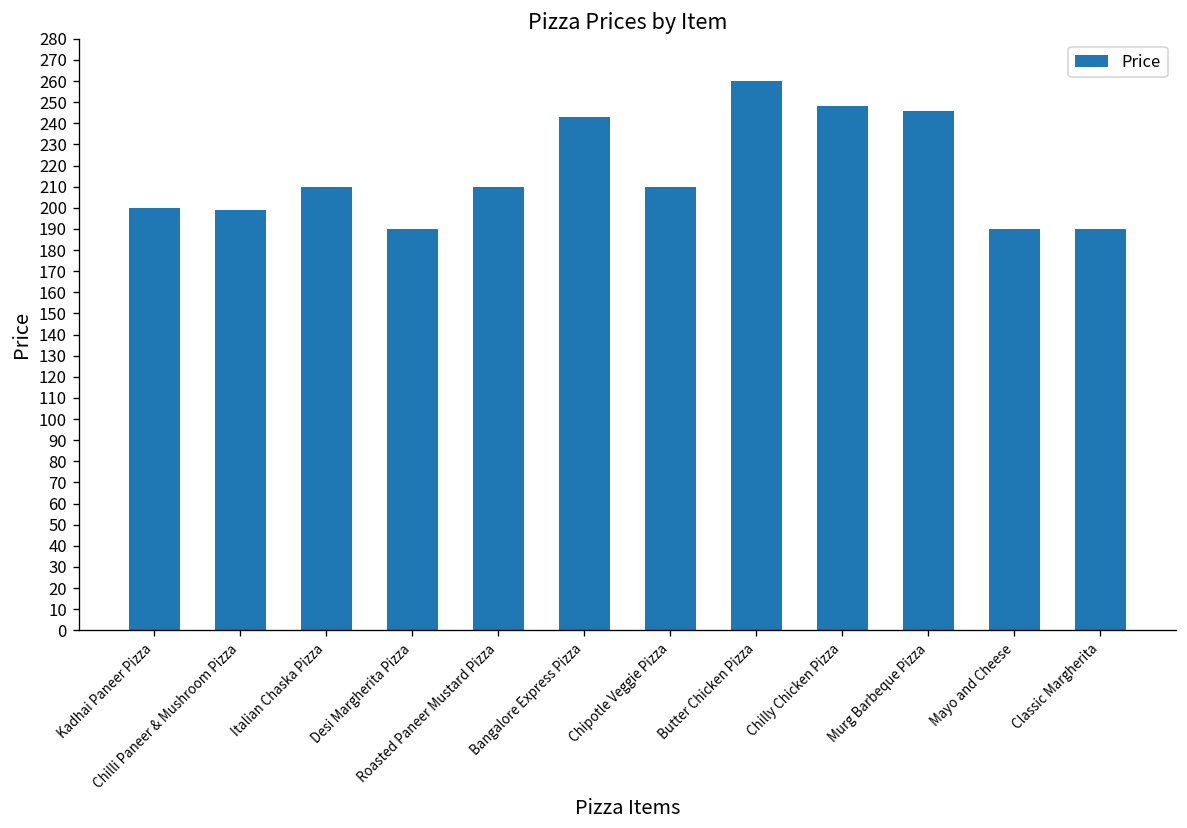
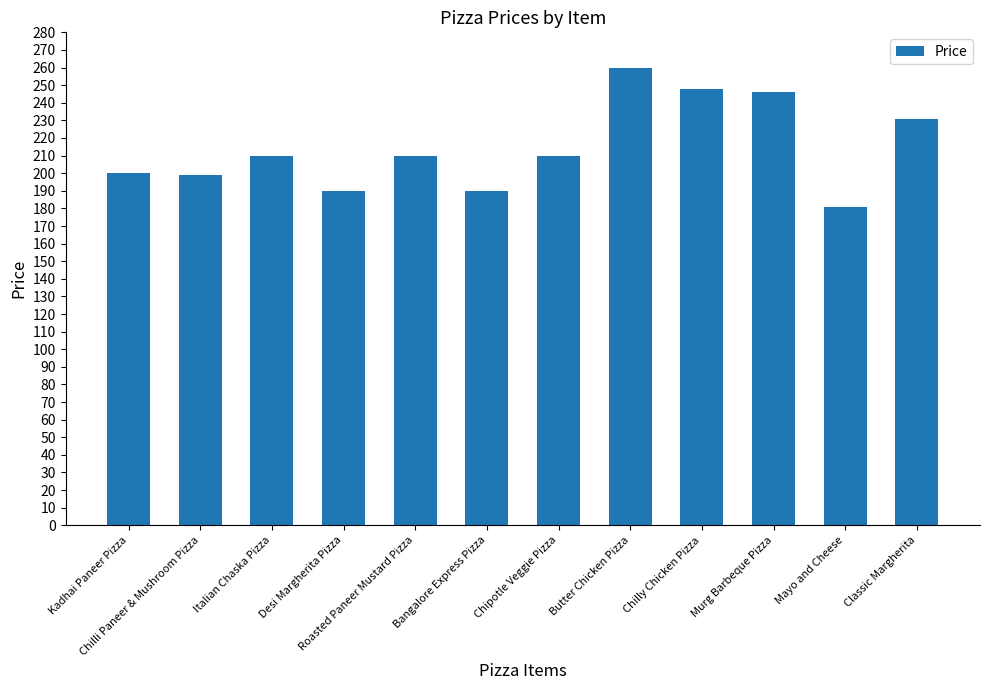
Bangalore Express Pizza: 243 -> 190
Mayo and Cheese: 190 -> 181
Classic Margherita: 190 -> 231
